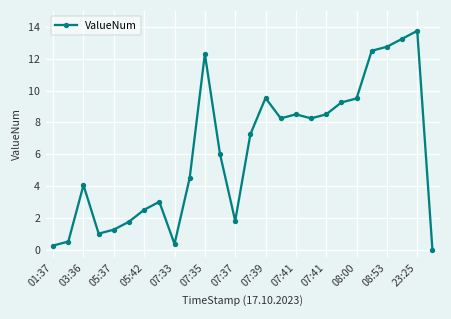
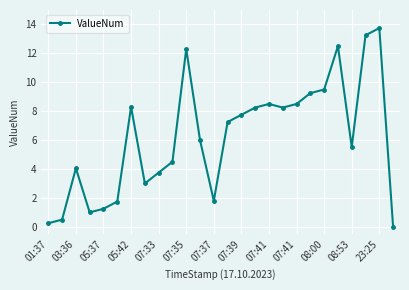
05:42: 2.5 -> 8.3
07:33: 0.4 -> 3.8
07:39: 9.5 -> 7.8
08:53: 12.8 -> 5.5
